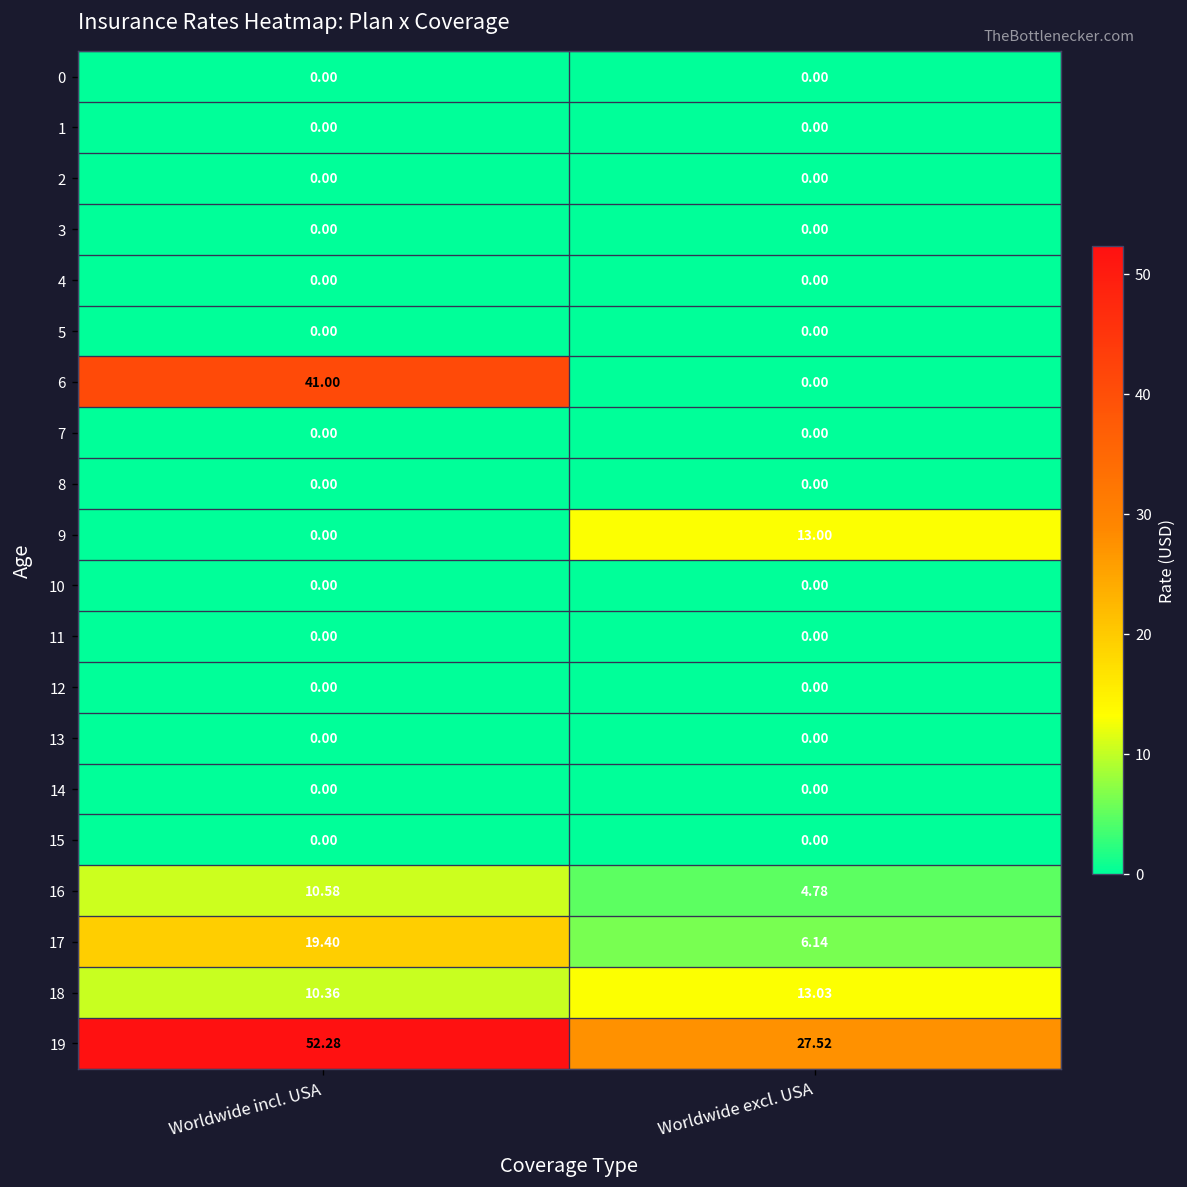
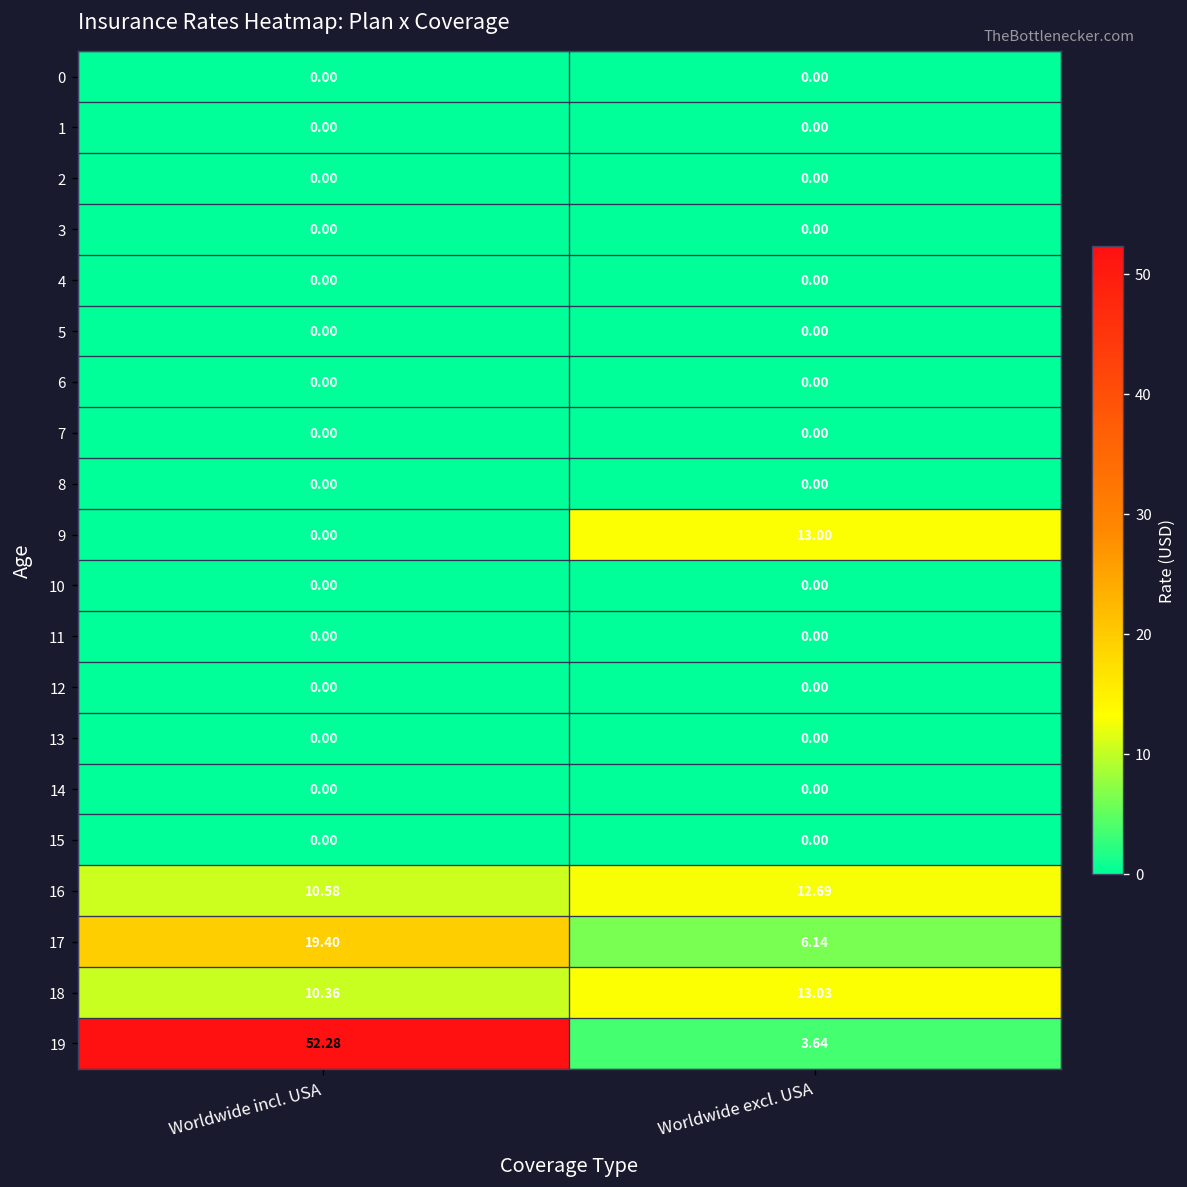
6, Worldwide incl. USA: 41.00 -> 0.00
16, Worldwide excl. USA: 4.78 -> 12.69
19, Worldwide excl. USA: 27.52 -> 3.64
